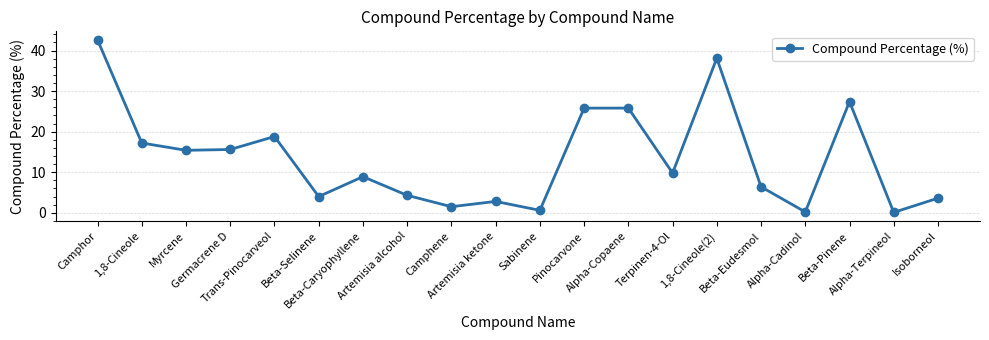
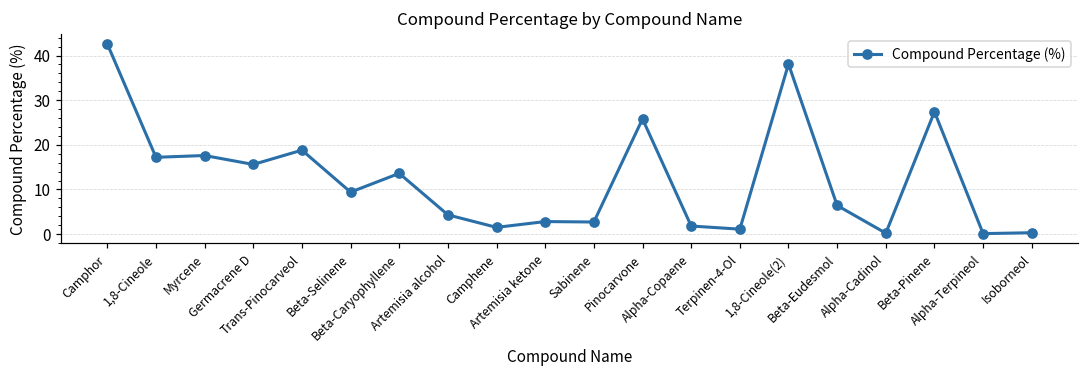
Myrcene: 15 -> 18
Beta-Selinene: 4 -> 9
Beta-Caryophyllene: 9 -> 14
Sabinene: 1 -> 3
Alpha-Copaene: 26 -> 2
Terpinen-4-Ol: 10 -> 1
Isoborneol: 4 -> 0
